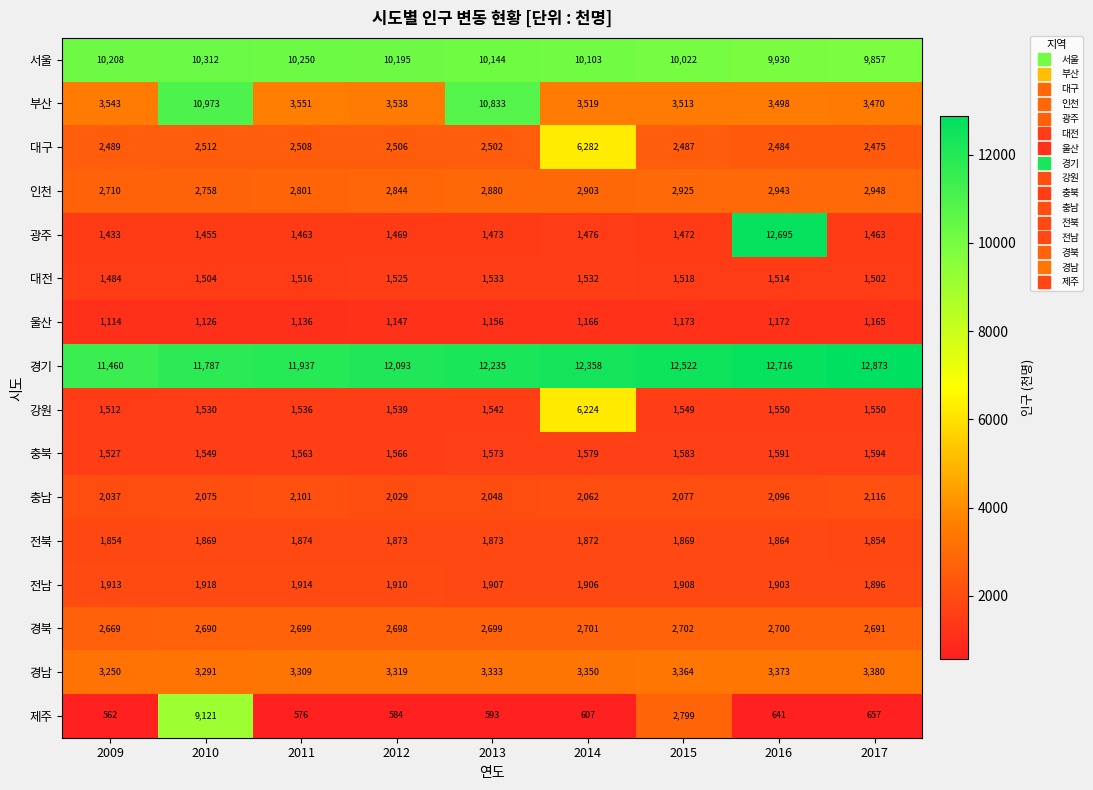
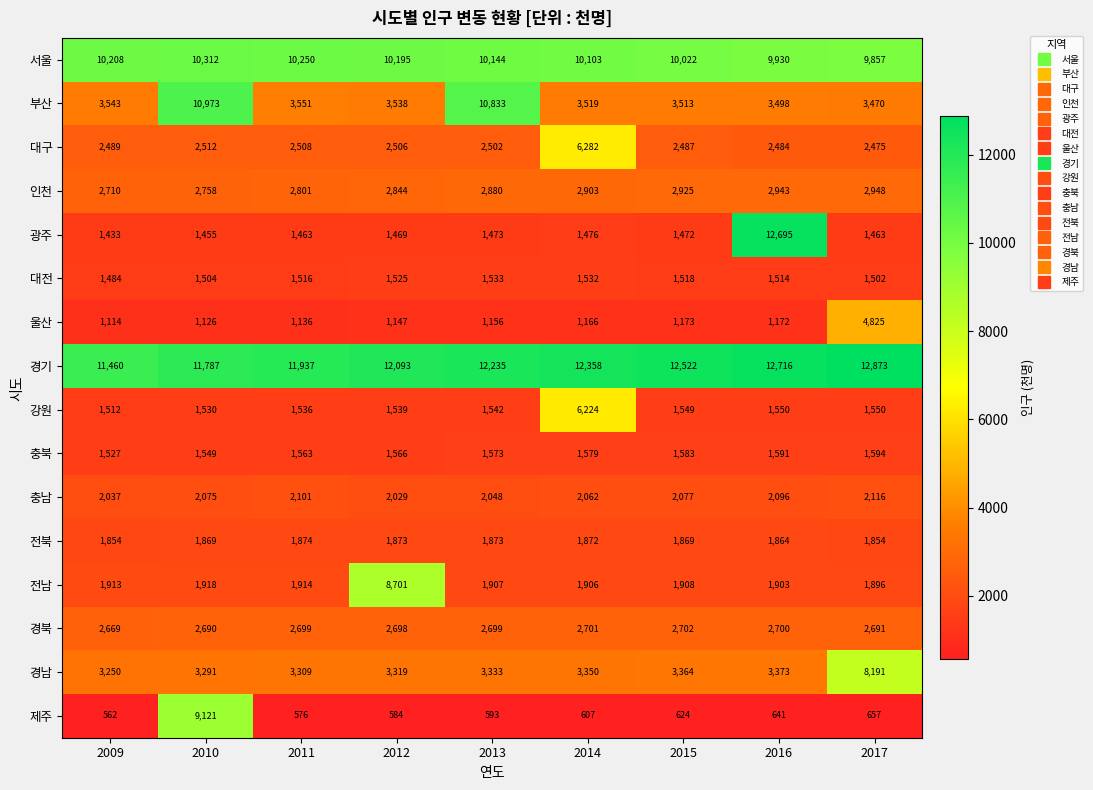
울산, 2017: 1,165 -> 4,825
전남, 2012: 1,910 -> 8,701
경남, 2017: 3,380 -> 8,191
제주, 2015: 2,799 -> 624
